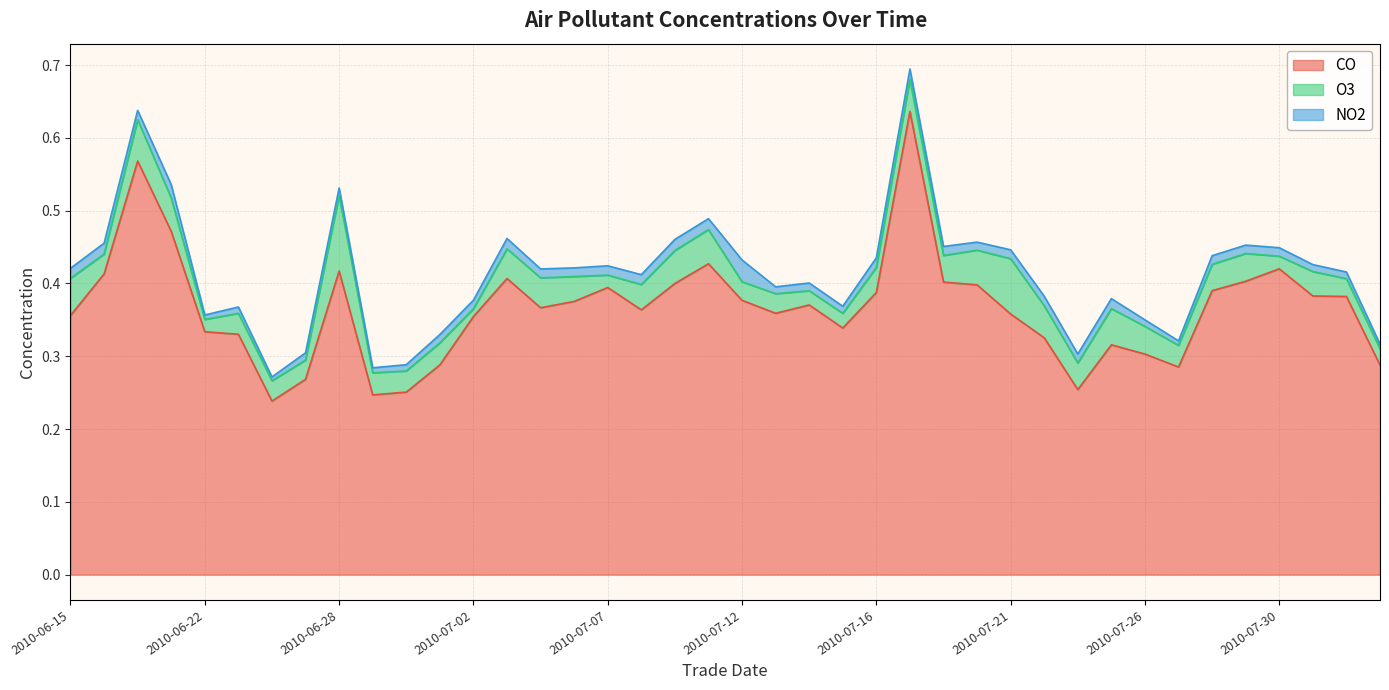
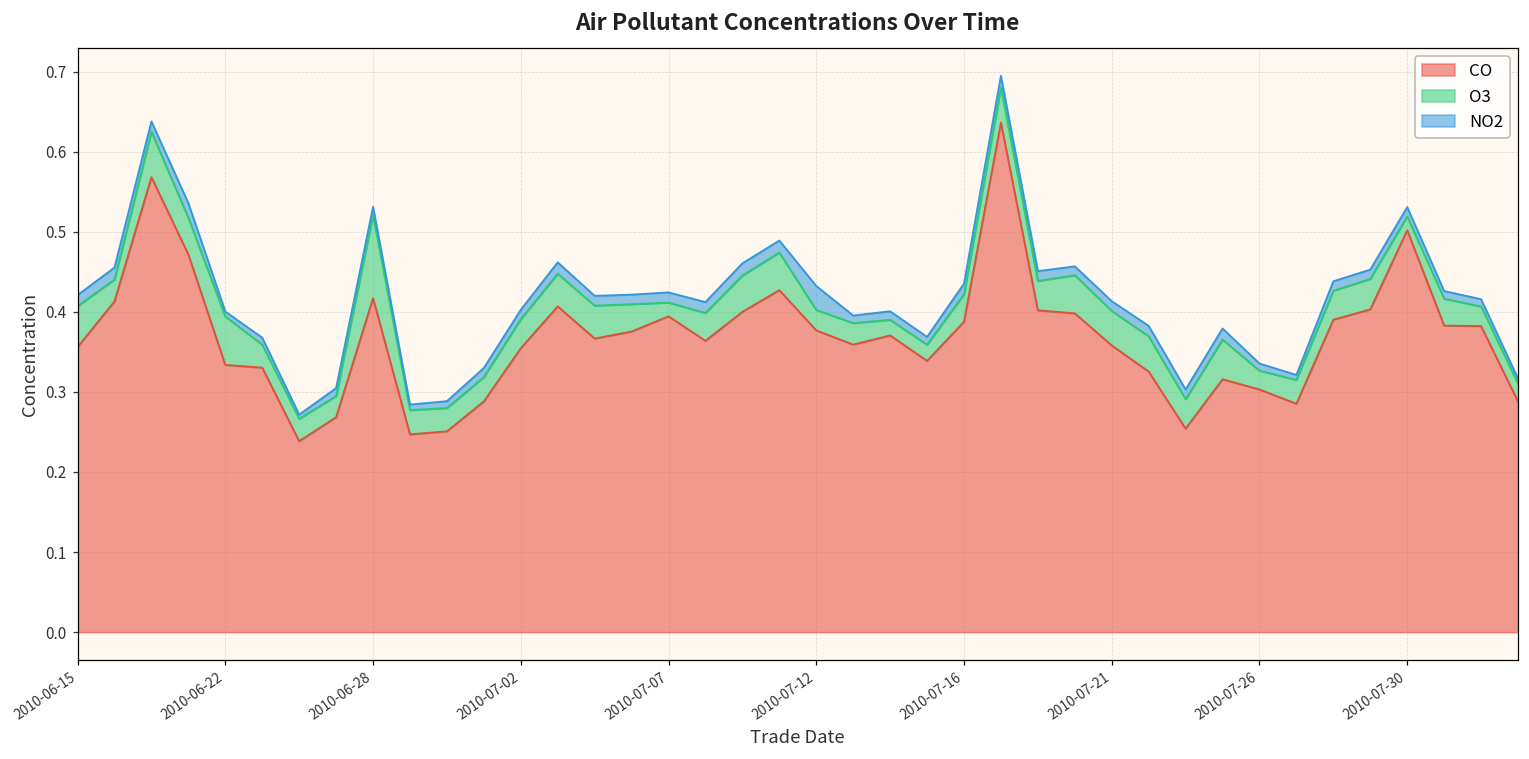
O3, 2010-06-22: 0.02 -> 0.06
O3, 2010-07-02: 0.01 -> 0.04
O3, 2010-07-21: 0.08 -> 0.04
O3, 2010-07-26: 0.04 -> 0.02
CO, 2010-07-30: 0.42 -> 0.50
